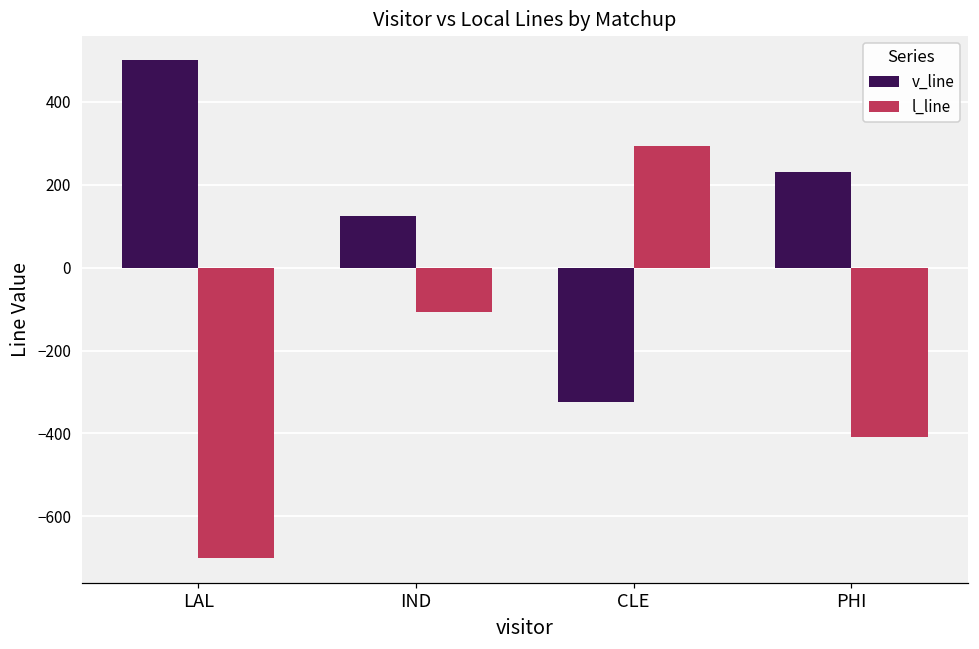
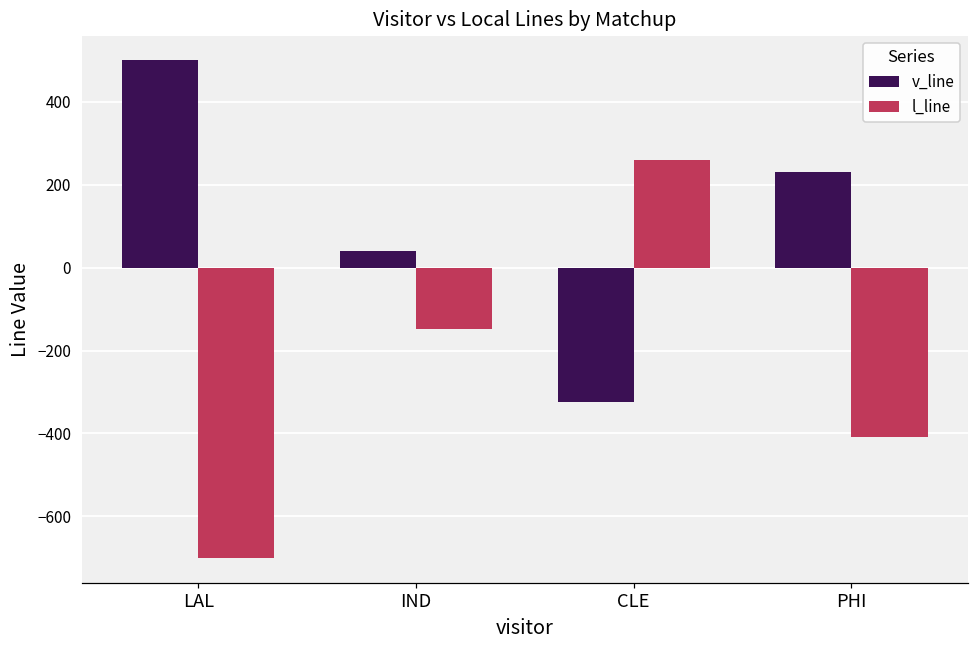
v_line, IND: 120 -> 40
l_line, IND: -110 -> -150
l_line, CLE: 290 -> 260
